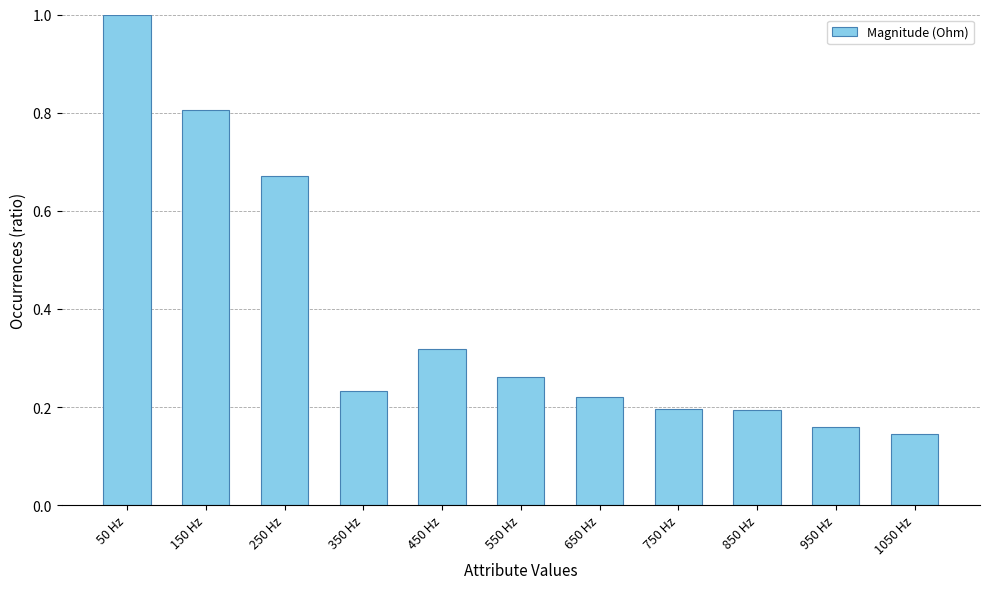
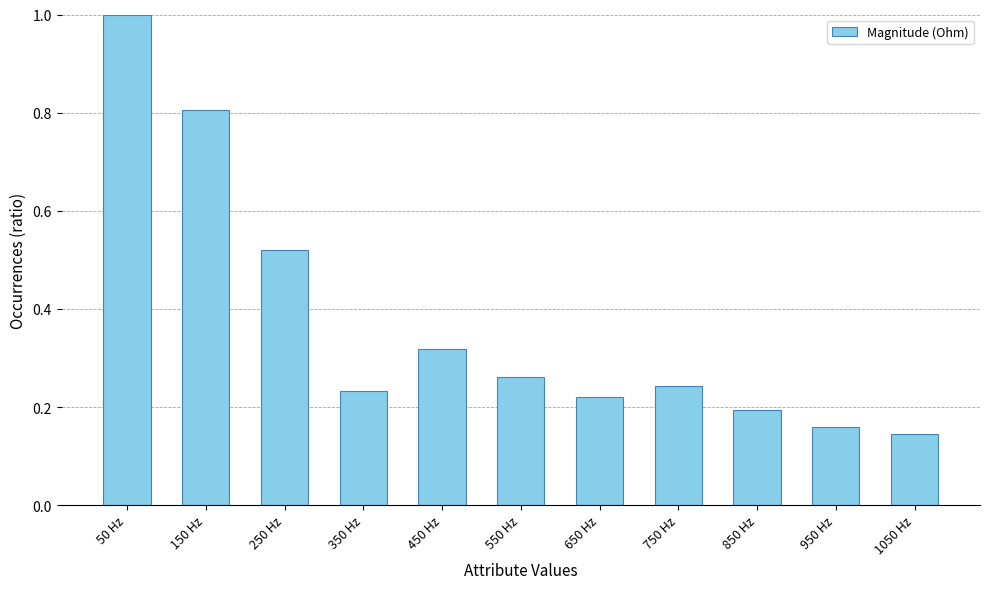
250 Hz: 0.67 -> 0.52
750 Hz: 0.20 -> 0.24
